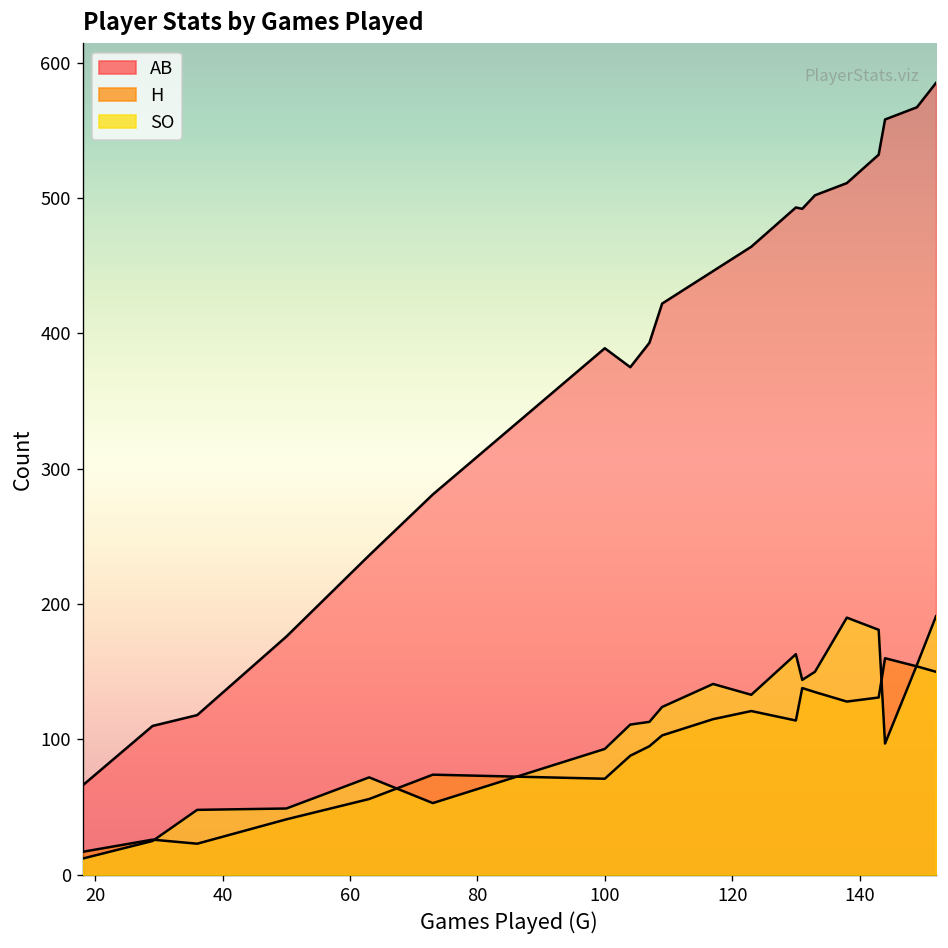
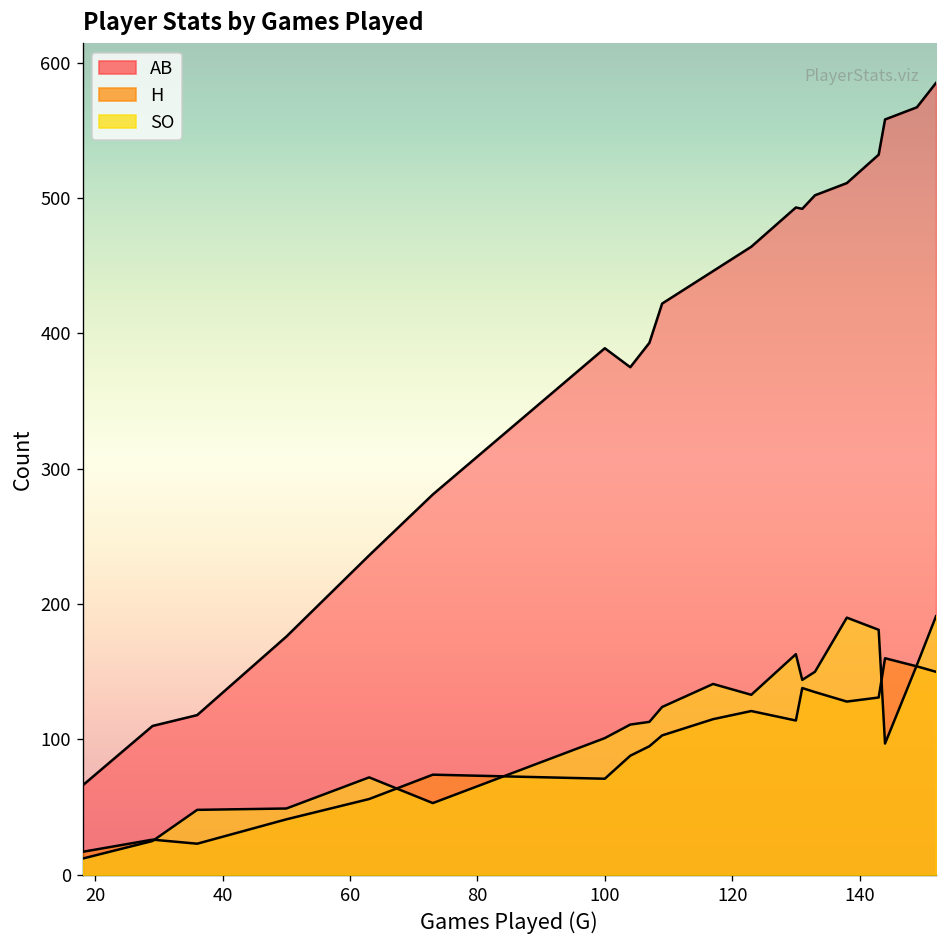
SO, 100: 93 -> 101
